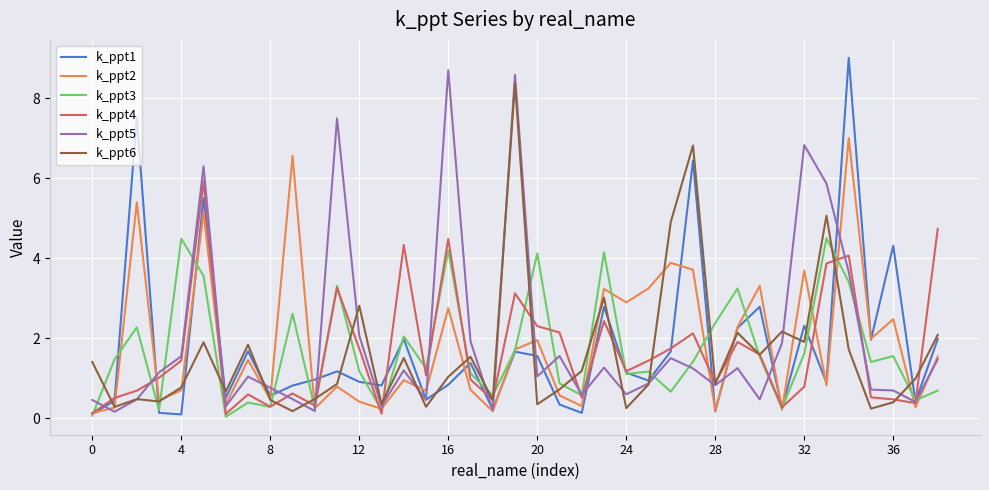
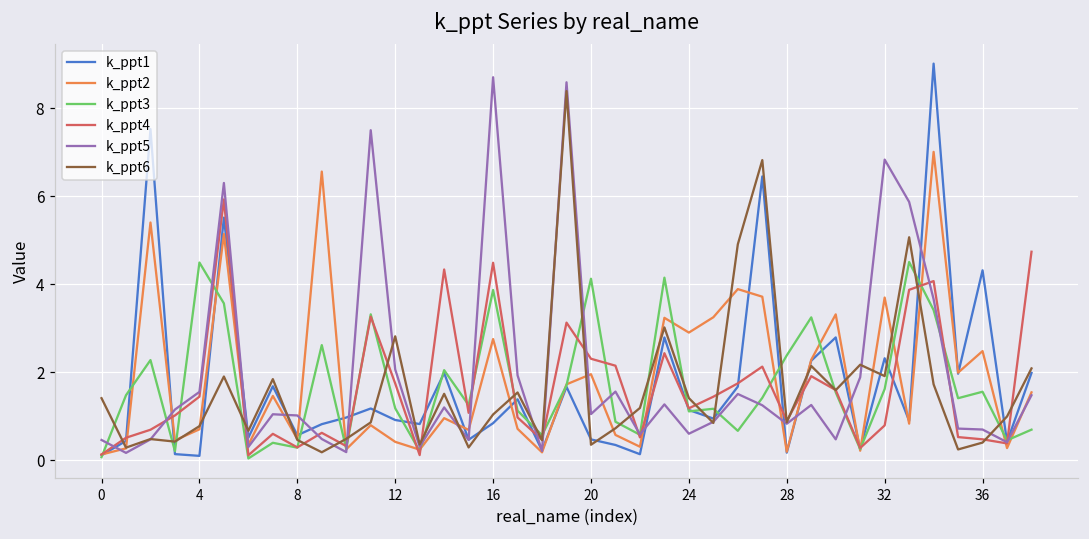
k_ppt5, 8: 0.8 -> 1.0
k_ppt3, 16: 4.2 -> 3.9
k_ppt1, 20: 1.6 -> 0.5
k_ppt6, 24: 0.3 -> 1.4
